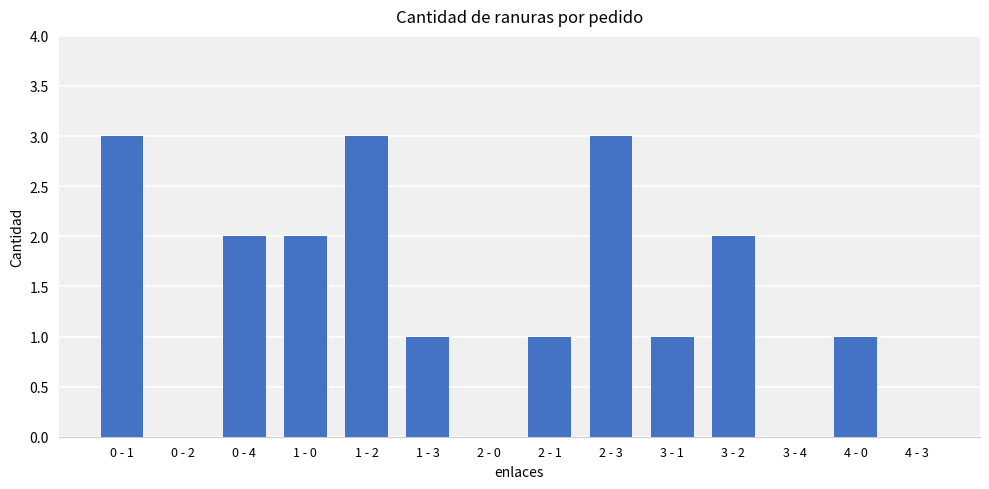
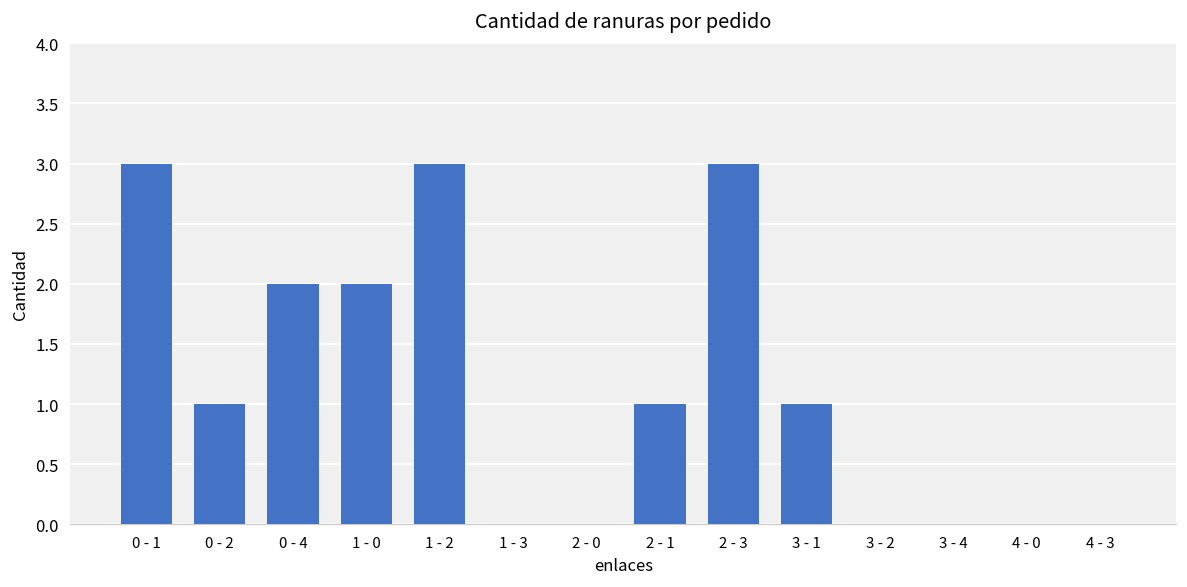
0 - 2: 0 -> 1
1 - 3: 1 -> 0
3 - 2: 2 -> 0
4 - 0: 1 -> 0
